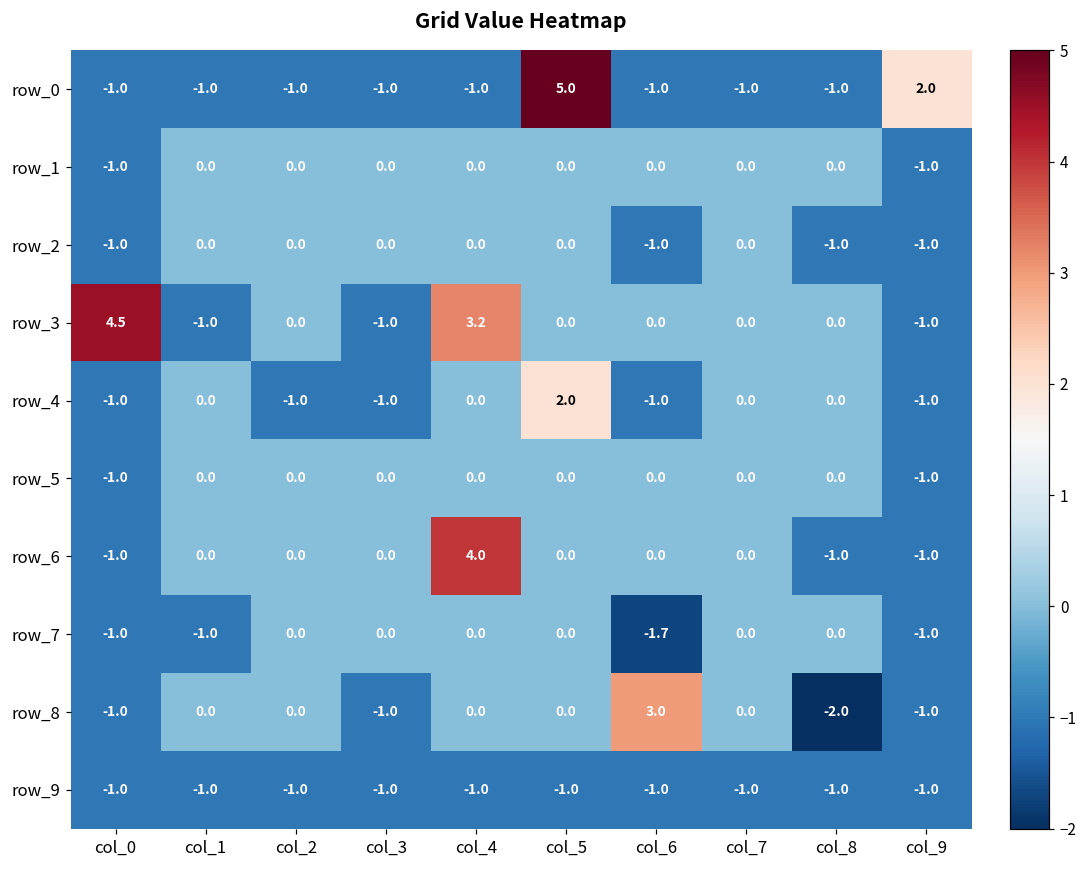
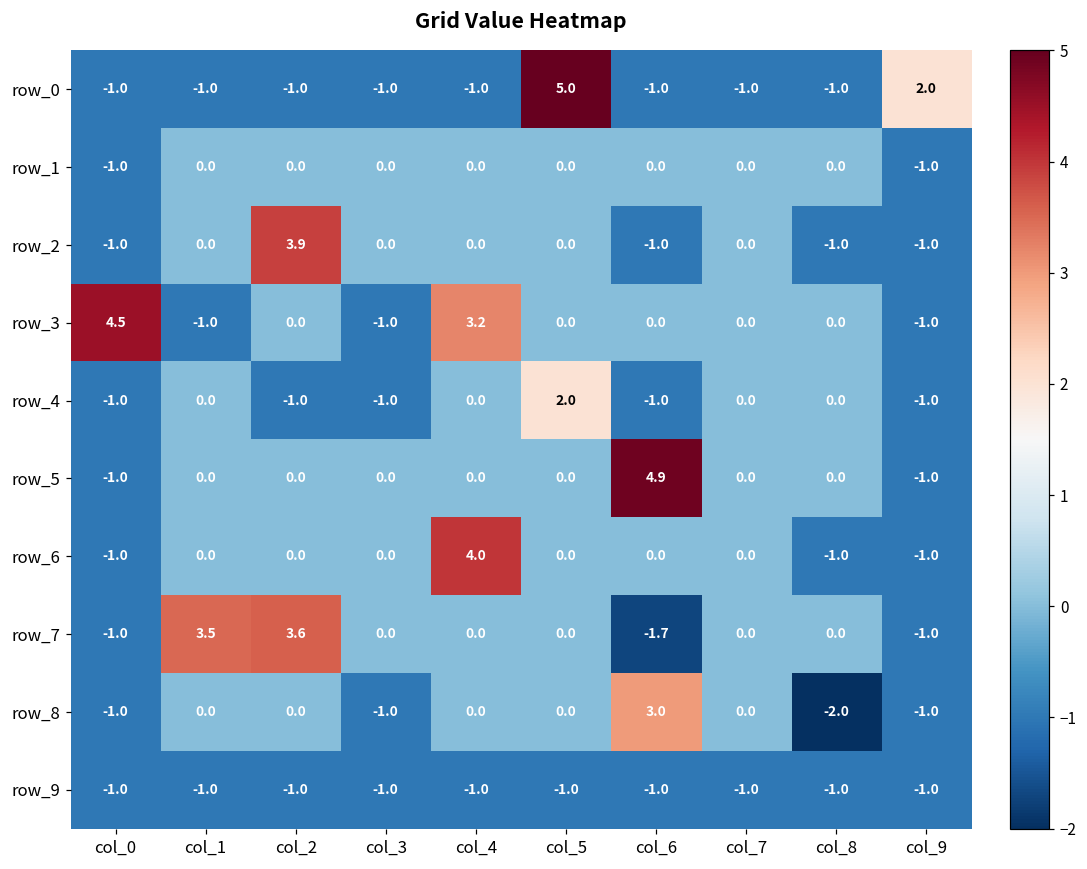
row_2, col_2: 0.0 -> 3.9
row_5, col_6: 0.0 -> 4.9
row_7, col_1: -1.0 -> 3.5
row_7, col_2: 0.0 -> 3.6
